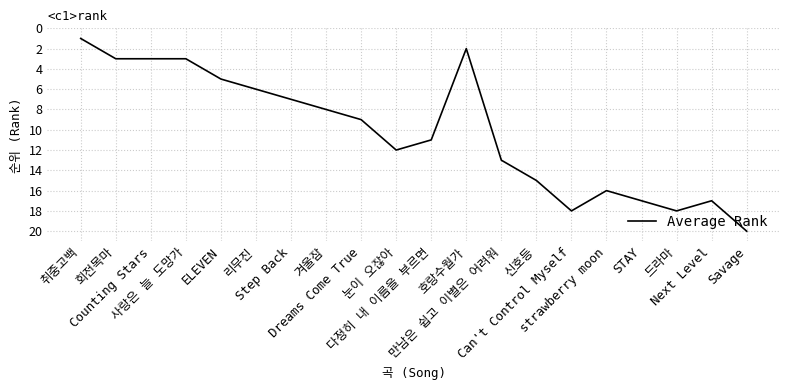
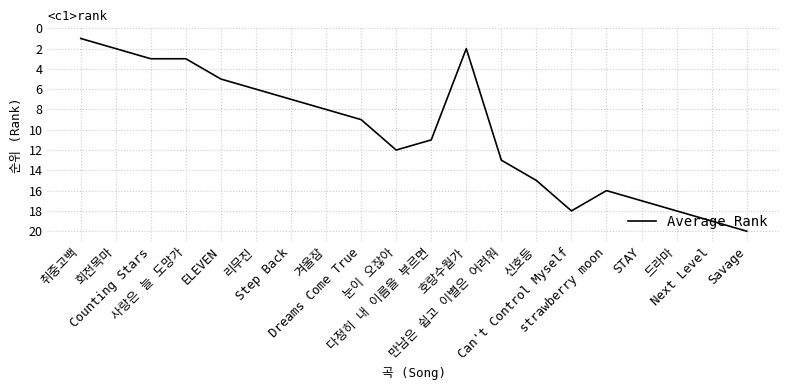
회전목마: 3 -> 2
Next Level: 17 -> 19
